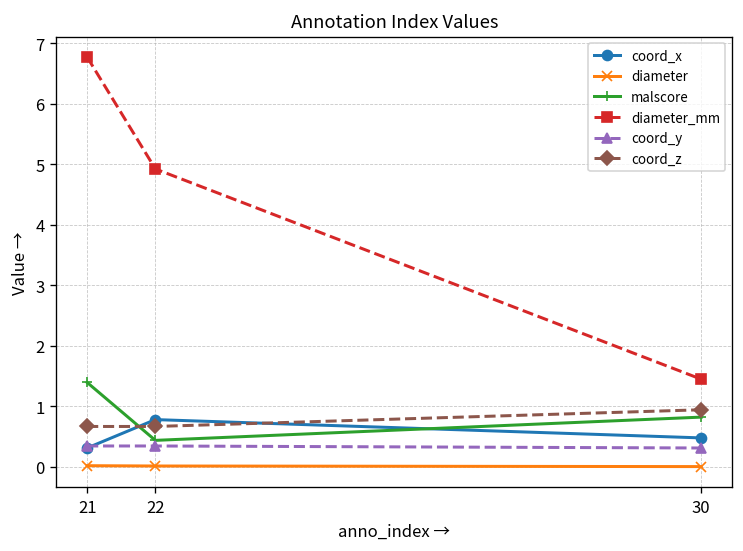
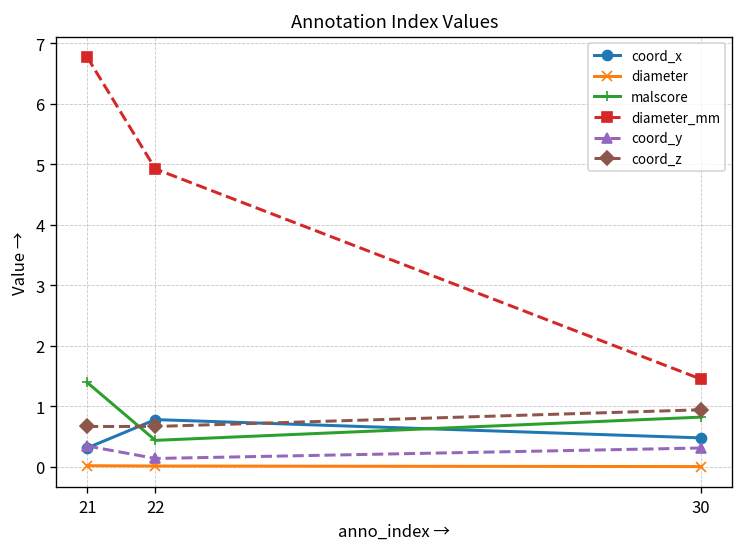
coord_y, 22: 0.3 -> 0.1
